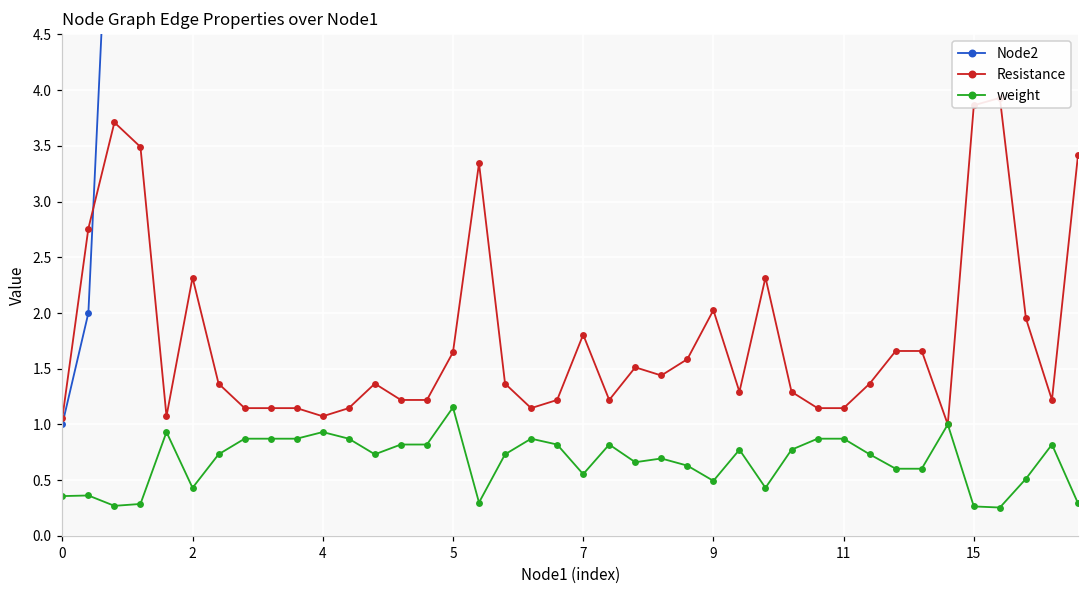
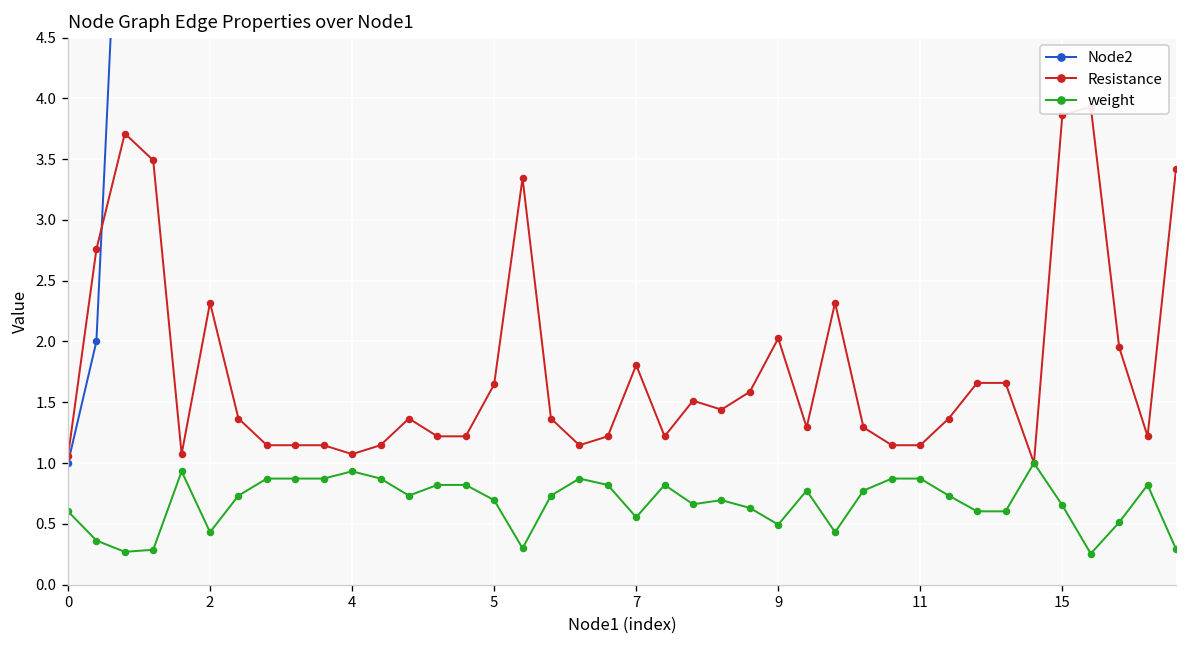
weight, 0: 0.36 -> 0.60
weight, 5: 1.15 -> 0.69
weight, 15: 0.26 -> 0.65
